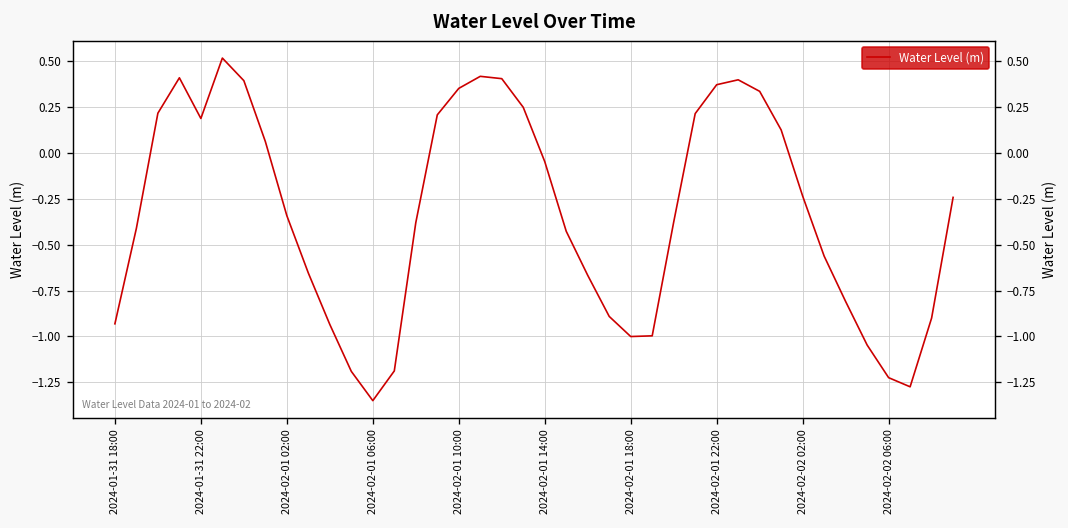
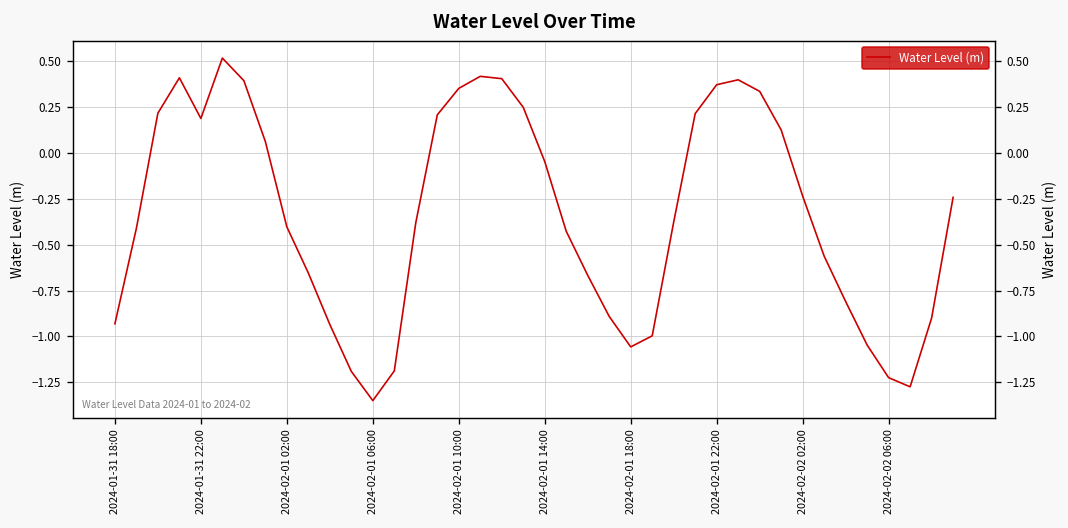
2024-02-01 02:00: -0.34 -> -0.40
2024-02-01 18:00: -1.00 -> -1.06
